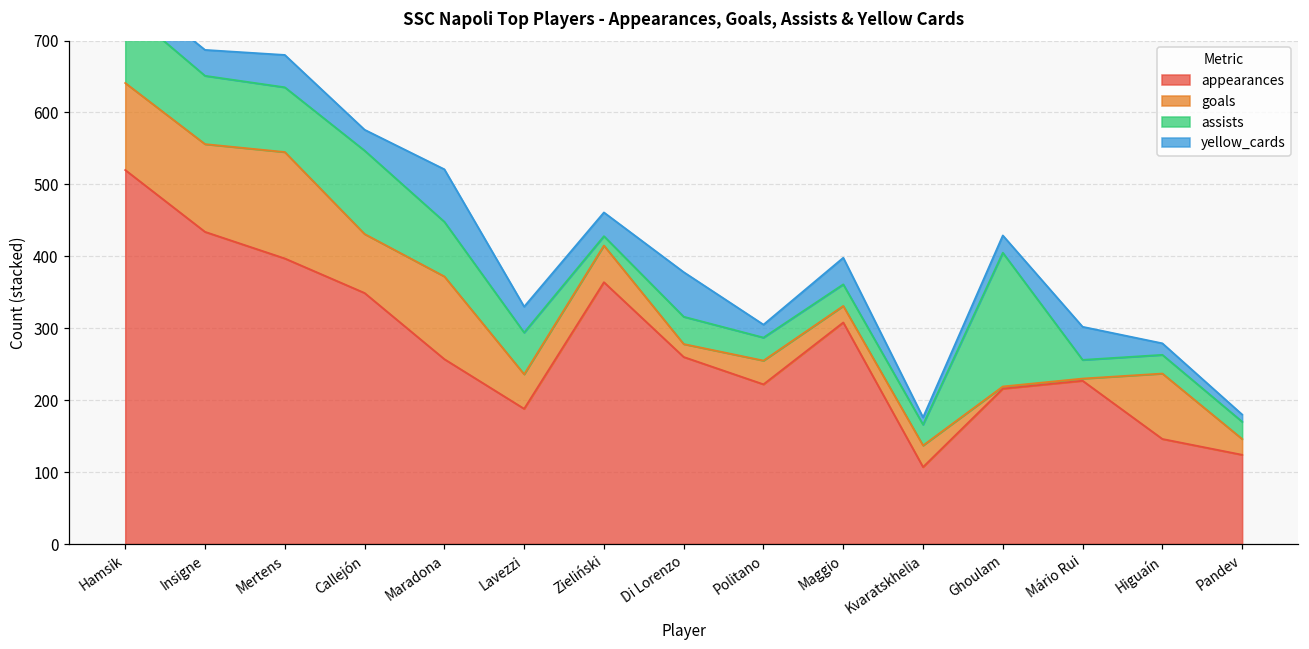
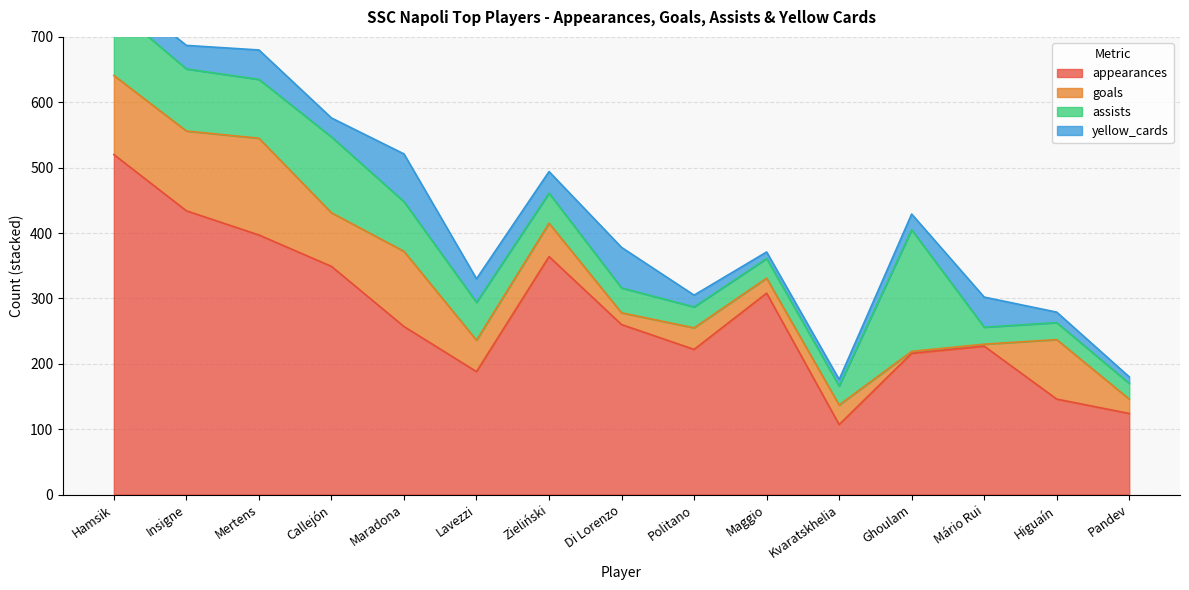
assists, Zieliński: 10 -> 50
yellow_cards, Maggio: 40 -> 10
